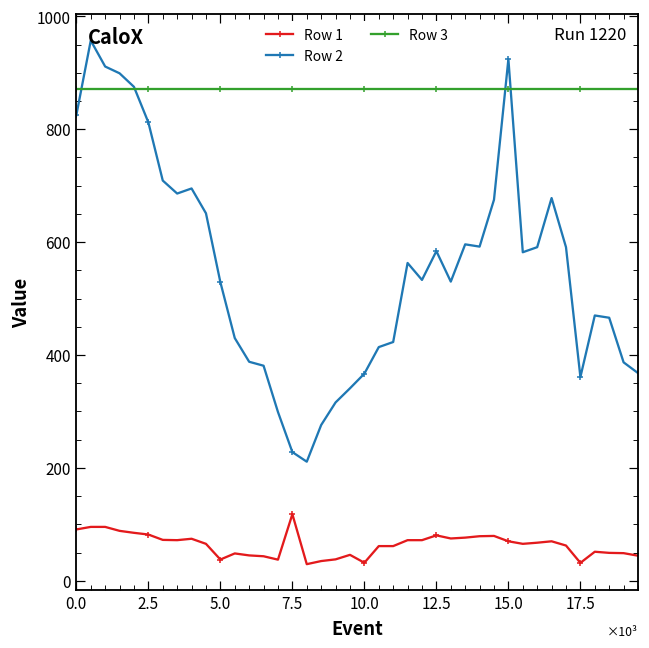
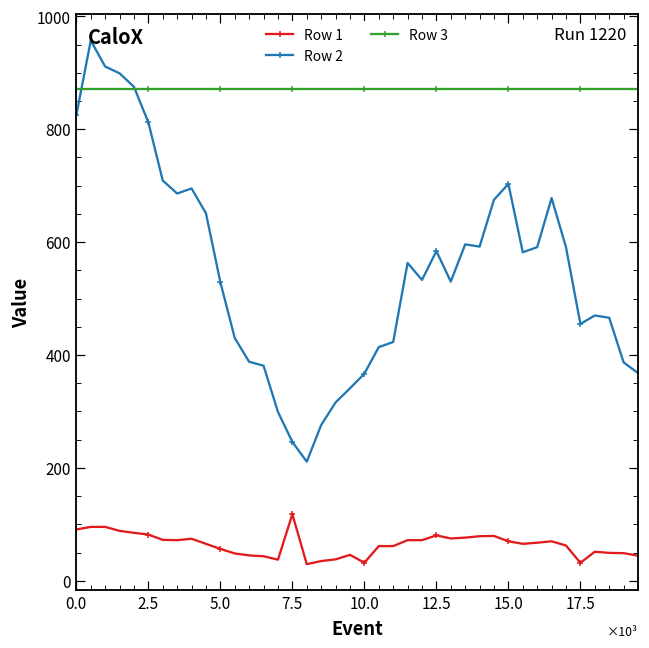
Row 1, 5.0: 40 -> 60
Row 2, 7.5: 230 -> 250
Row 2, 15.0: 920 -> 700
Row 2, 17.5: 360 -> 460
